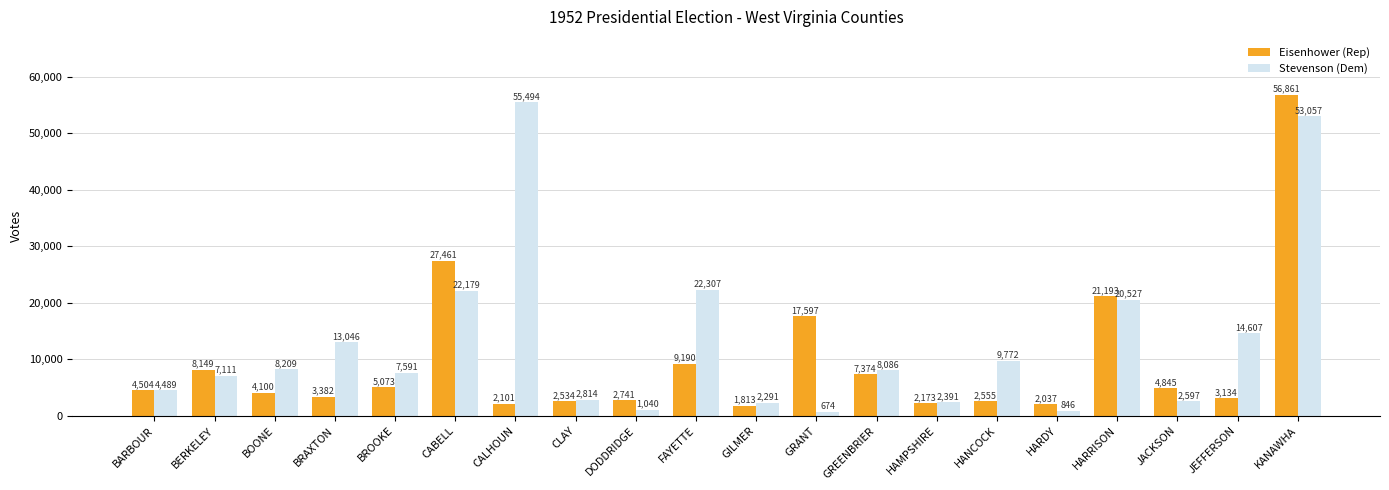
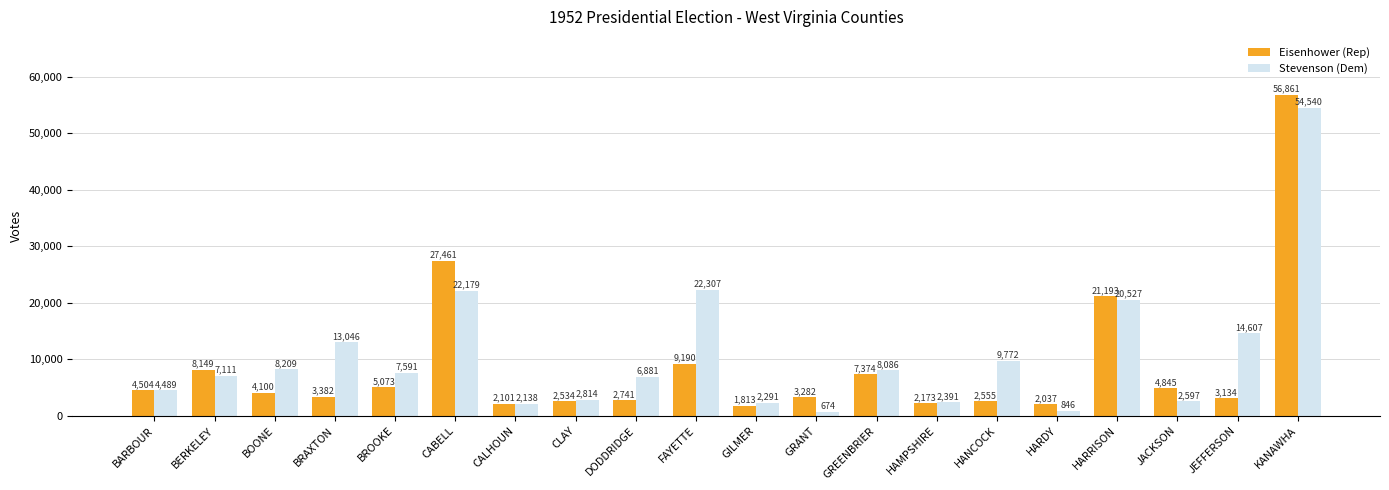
Stevenson (Dem), CALHOUN: 55,494 -> 2,138
Stevenson (Dem), DODDRIDGE: 1,040 -> 6,881
Eisenhower (Rep), GRANT: 17,597 -> 3,282
Stevenson (Dem), KANAWHA: 53,057 -> 54,540
